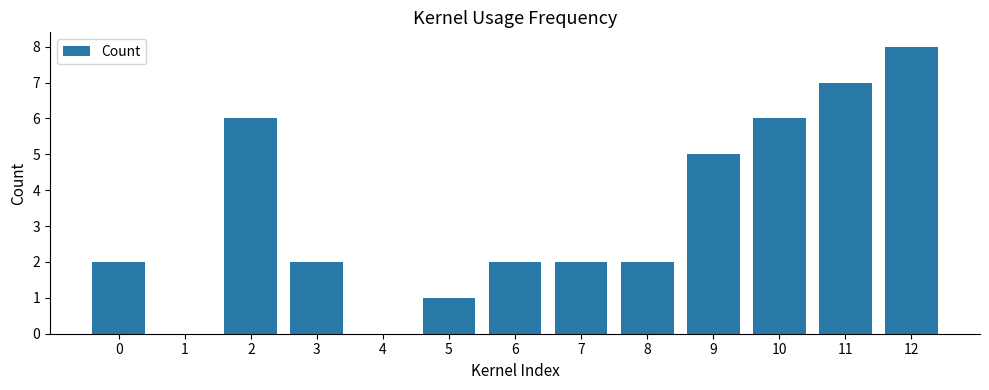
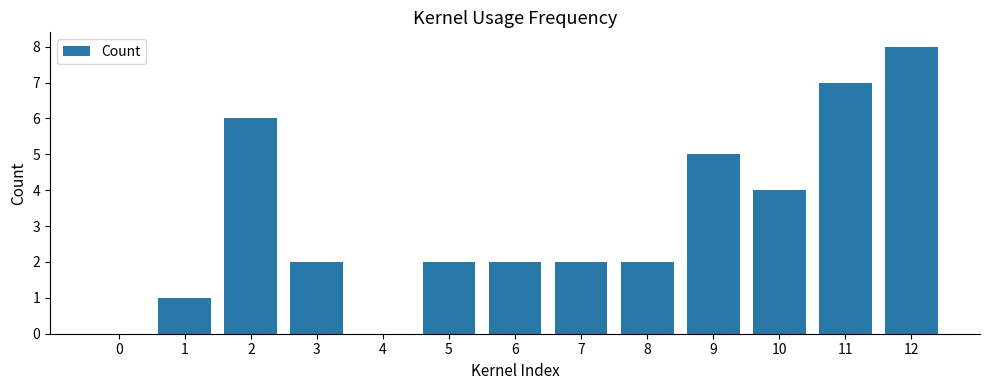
0: 2 -> 0
1: 0 -> 1
5: 1 -> 2
10: 6 -> 4
